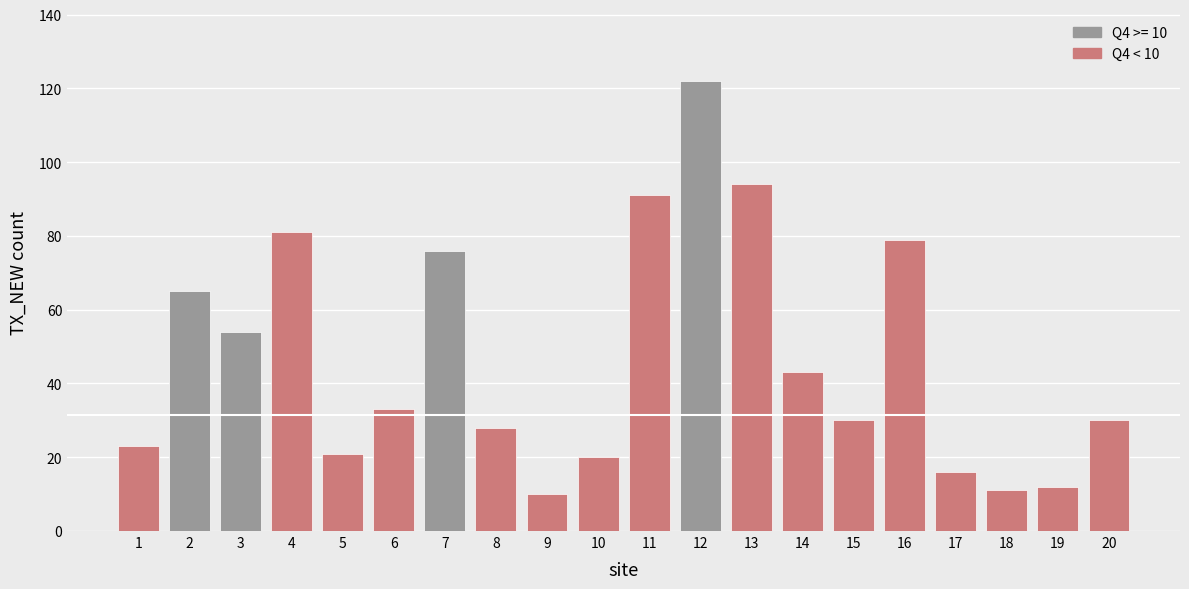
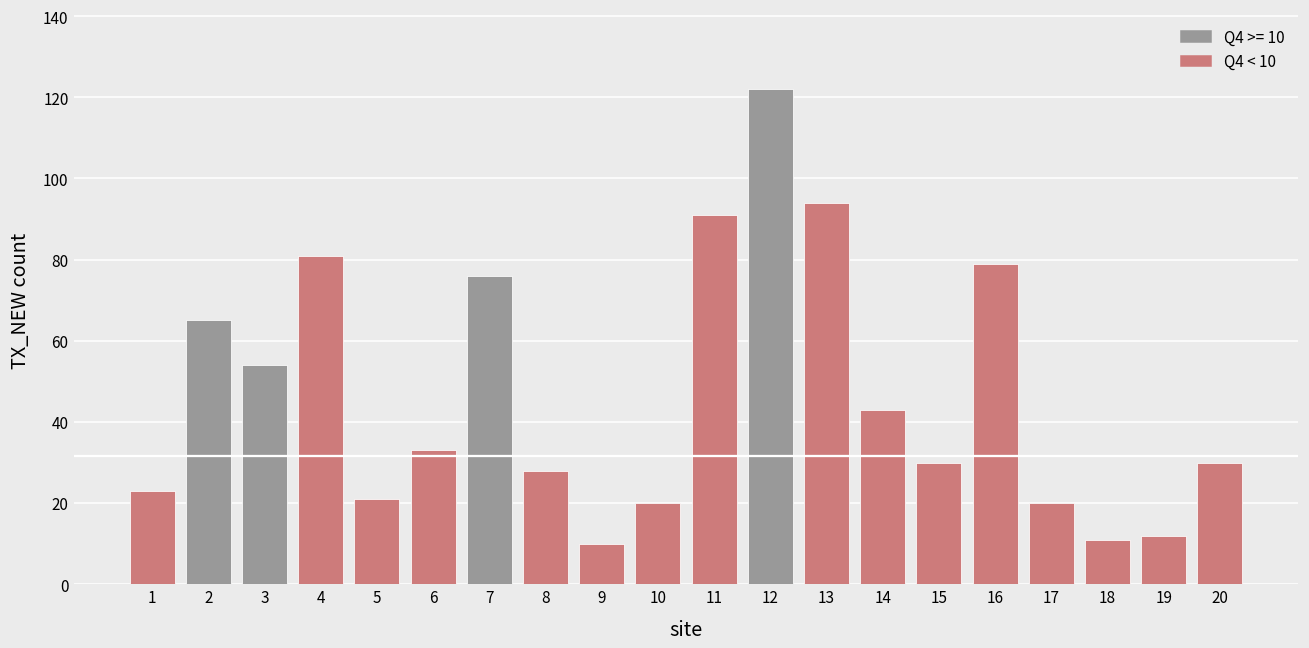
17: 16 -> 20
